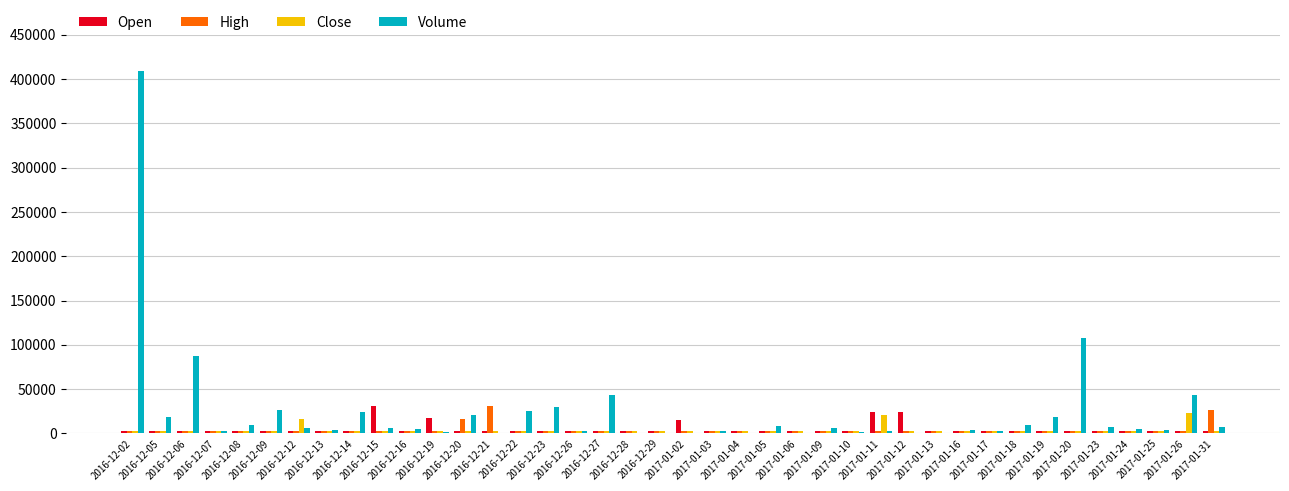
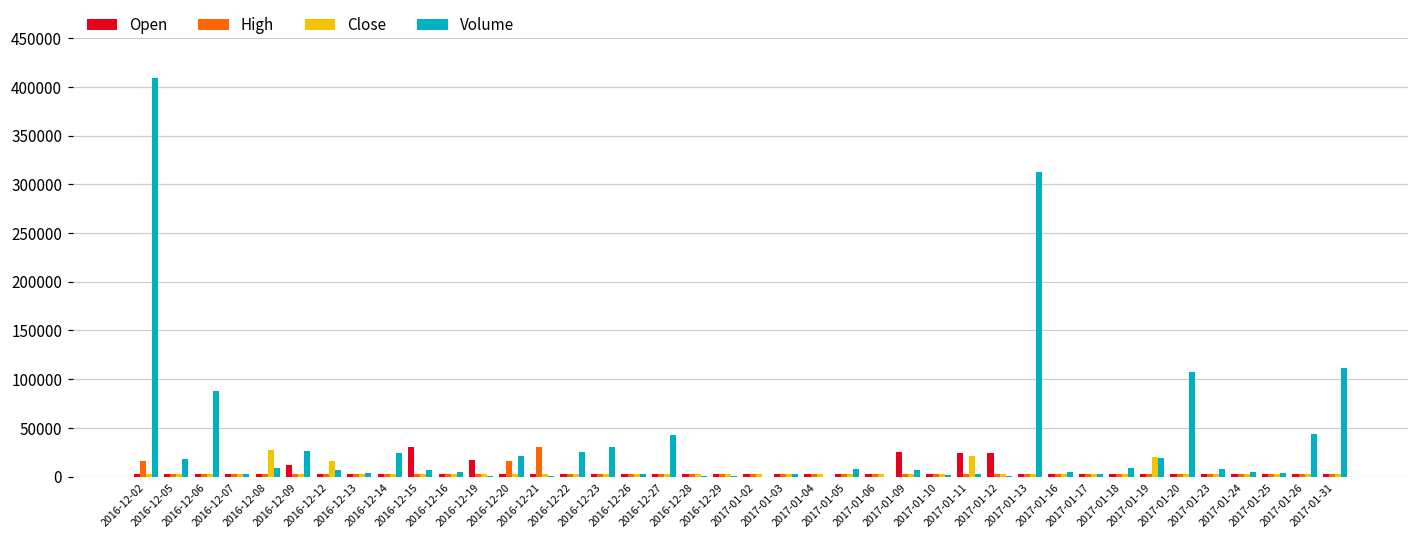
High, 2016-12-02: 0 -> 20000
Close, 2016-12-08: 0 -> 30000
Open, 2016-12-09: 0 -> 10000
Open, 2017-01-02: 10000 -> 0
Open, 2017-01-09: 0 -> 20000
Volume, 2017-01-13: 0 -> 310000
Close, 2017-01-19: 0 -> 20000
Close, 2017-01-26: 20000 -> 0
High, 2017-01-31: 30000 -> 0
Volume, 2017-01-31: 10000 -> 110000
